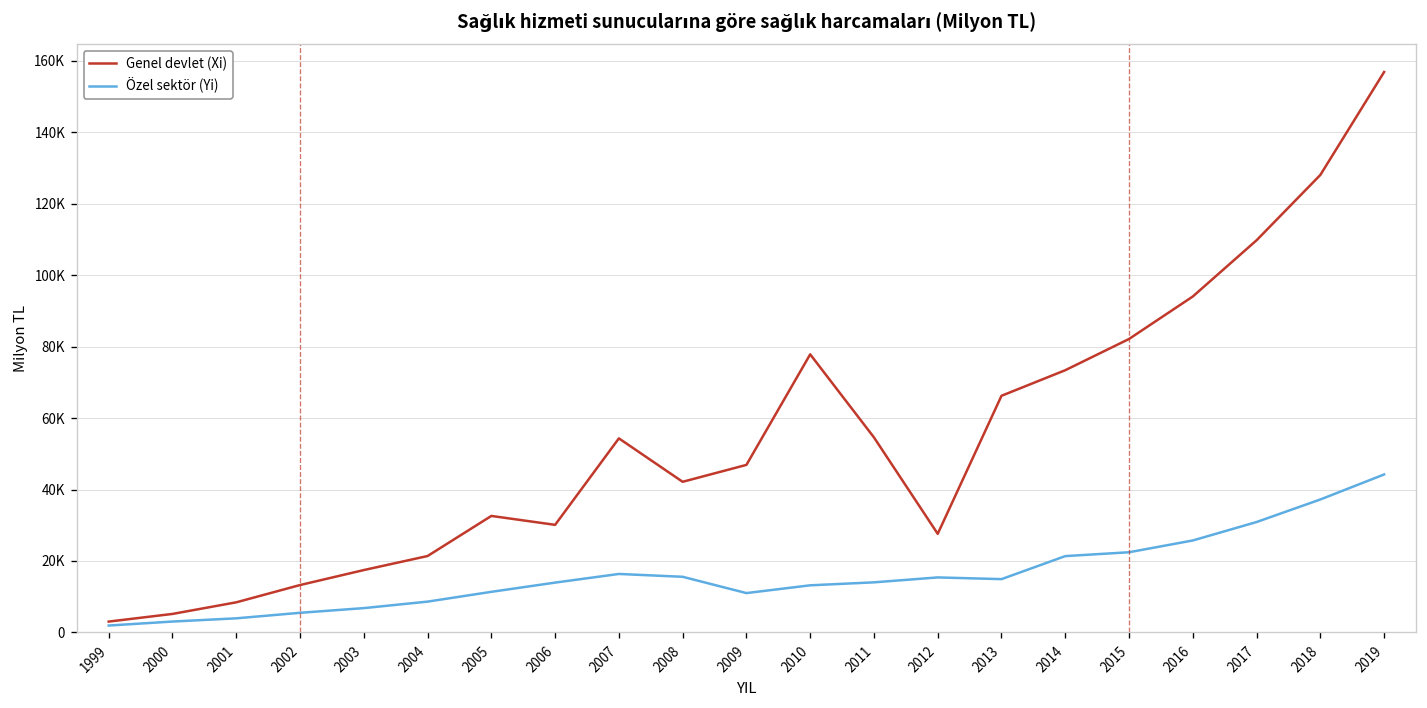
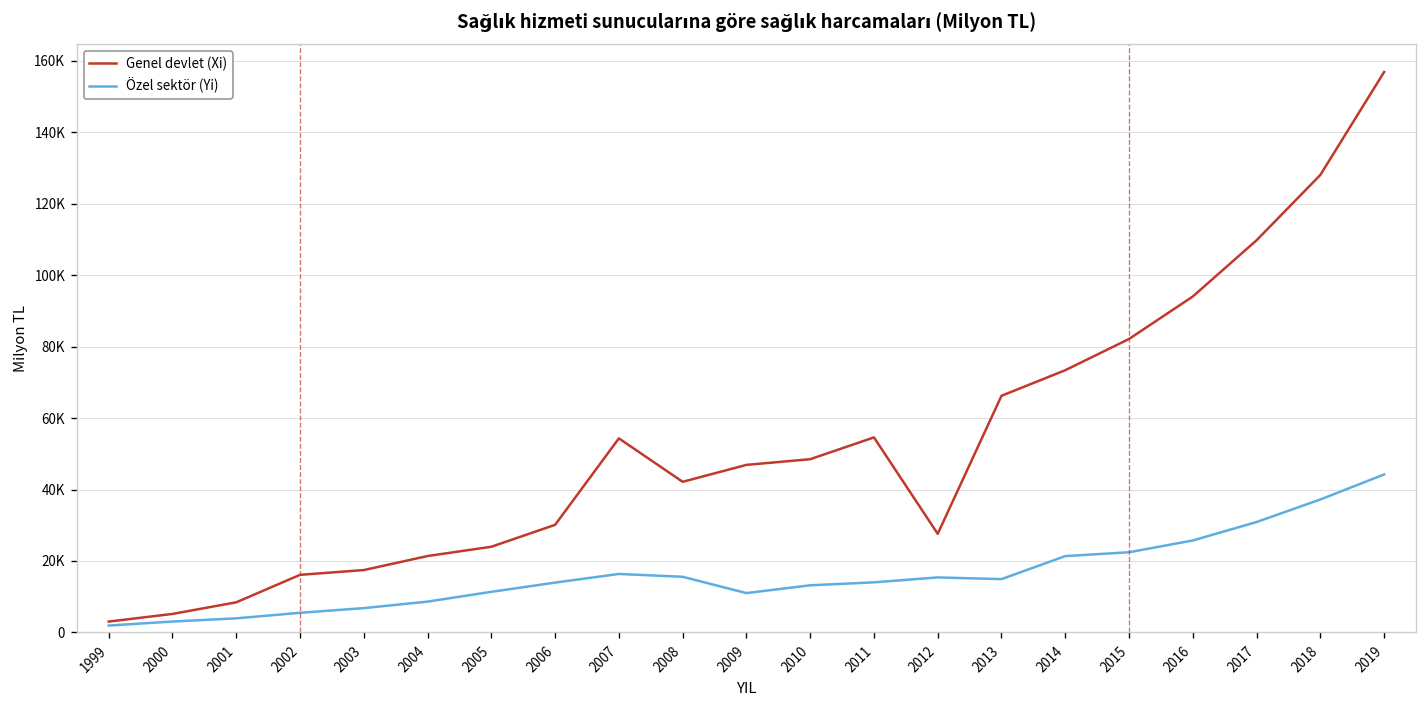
Genel devlet (Xi), 2002: 13000 -> 16000
Genel devlet (Xi), 2005: 33000 -> 24000
Genel devlet (Xi), 2010: 78000 -> 48000
